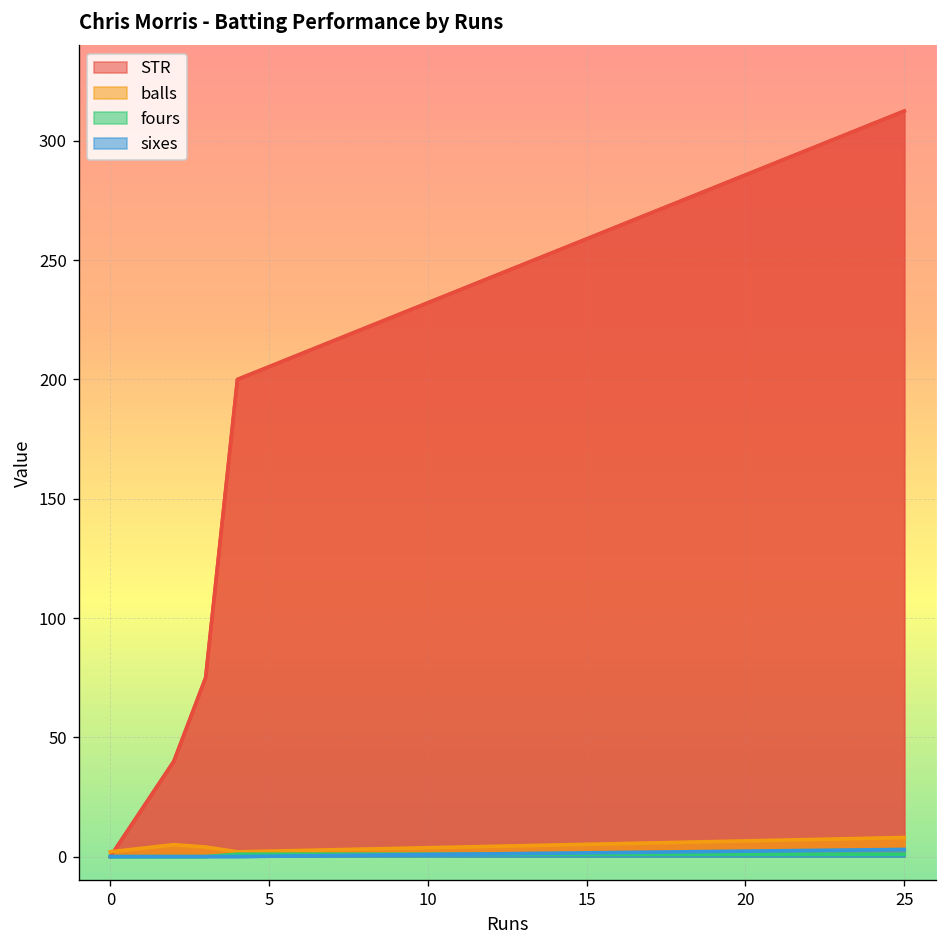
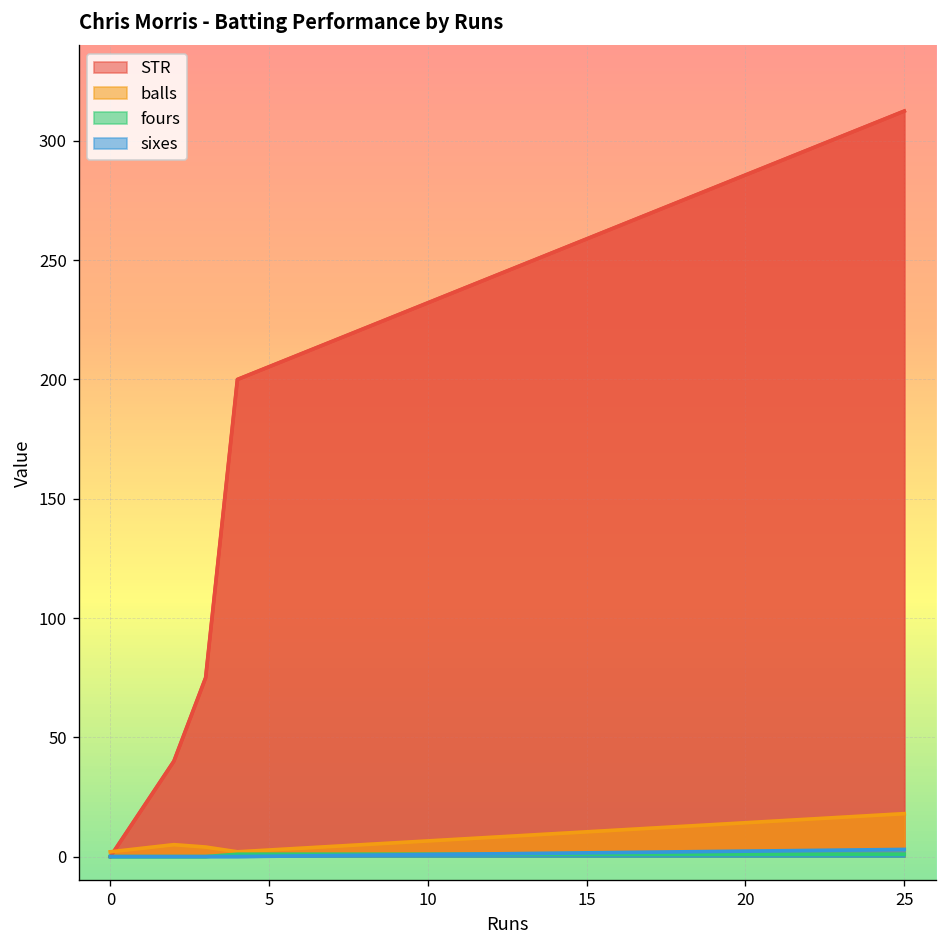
balls, 25: 8 -> 18
